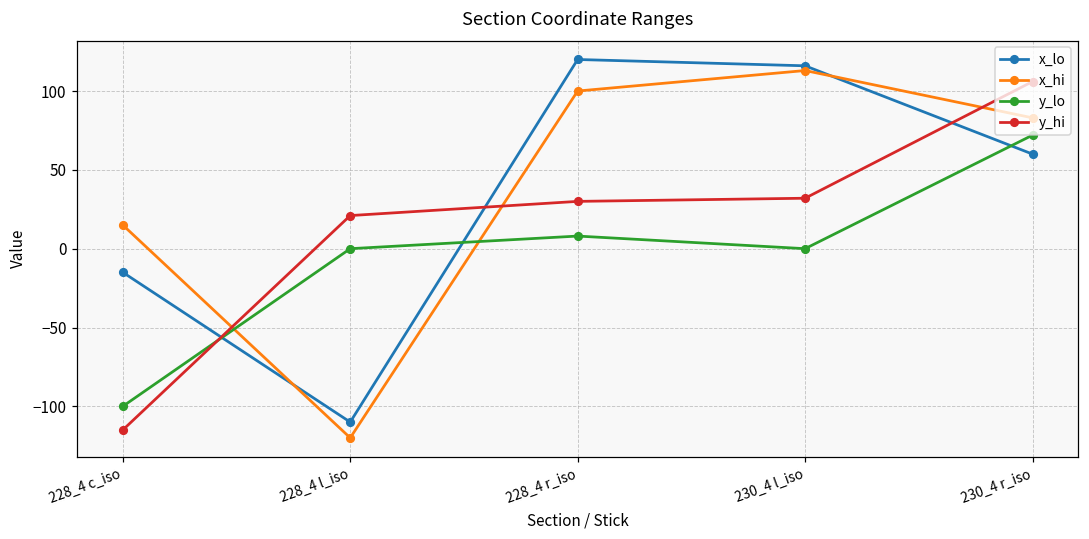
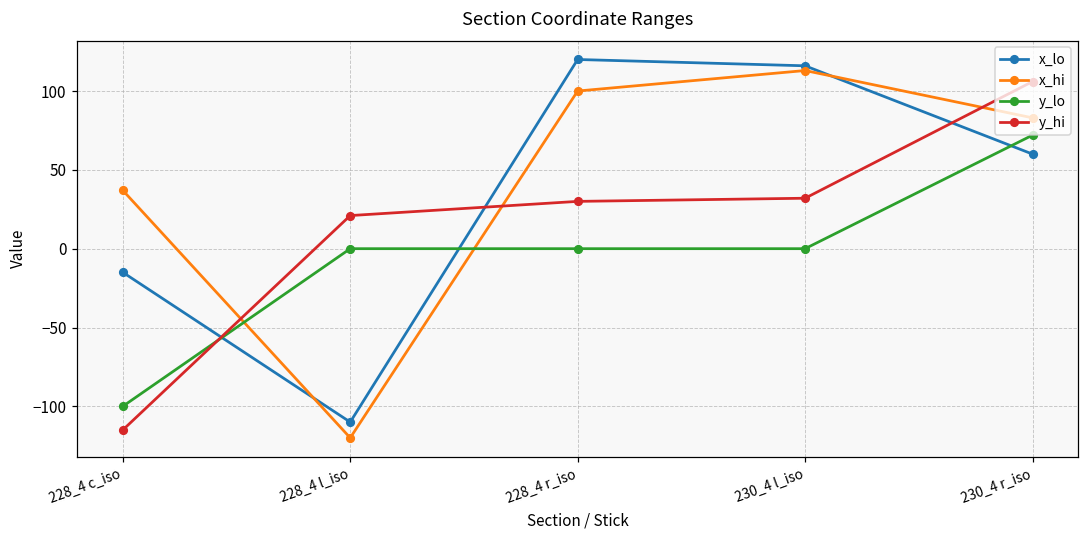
x_hi, 228_4 c_iso: 15 -> 37
y_lo, 228_4 r_iso: 8 -> 0
